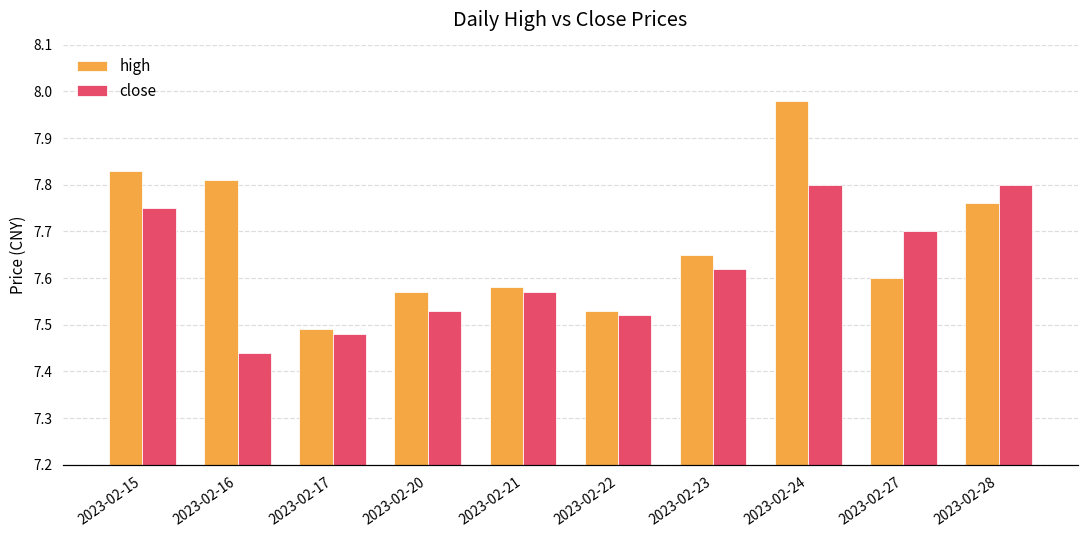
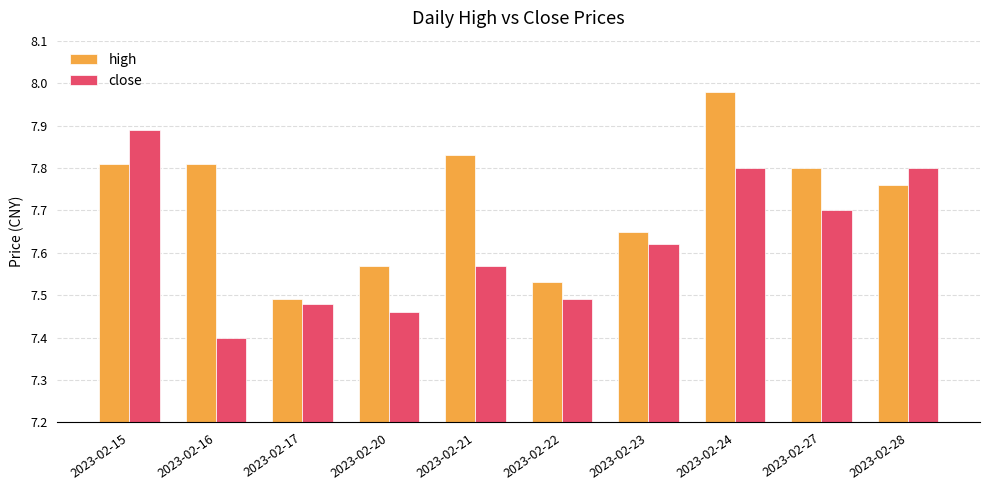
high, 2023-02-15: 7.83 -> 7.81
close, 2023-02-15: 7.75 -> 7.89
close, 2023-02-16: 7.44 -> 7.40
close, 2023-02-20: 7.53 -> 7.46
high, 2023-02-21: 7.58 -> 7.83
close, 2023-02-22: 7.52 -> 7.49
high, 2023-02-27: 7.6 -> 7.8
